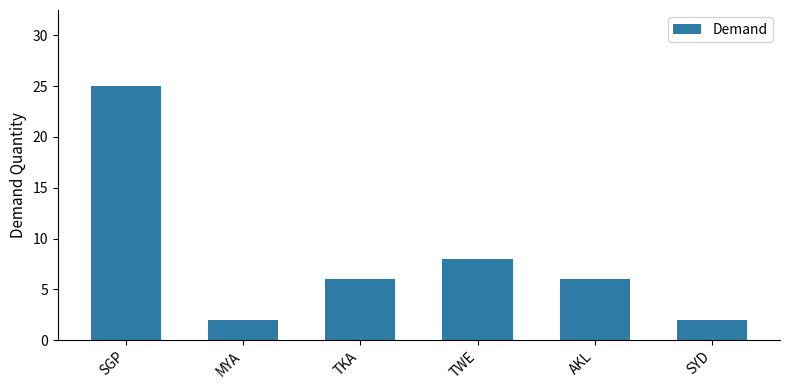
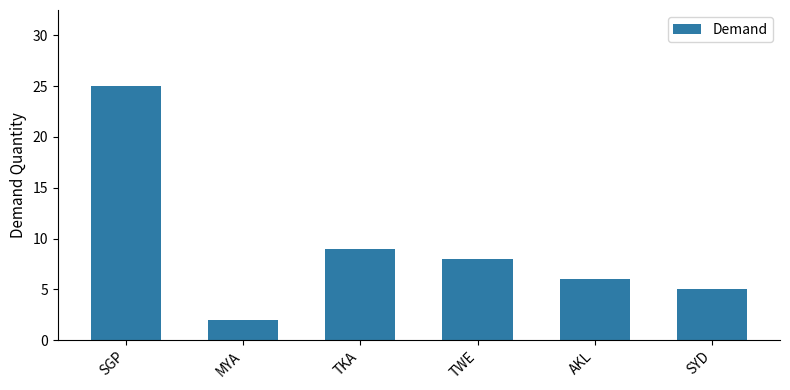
TKA: 6 -> 9
SYD: 2 -> 5
